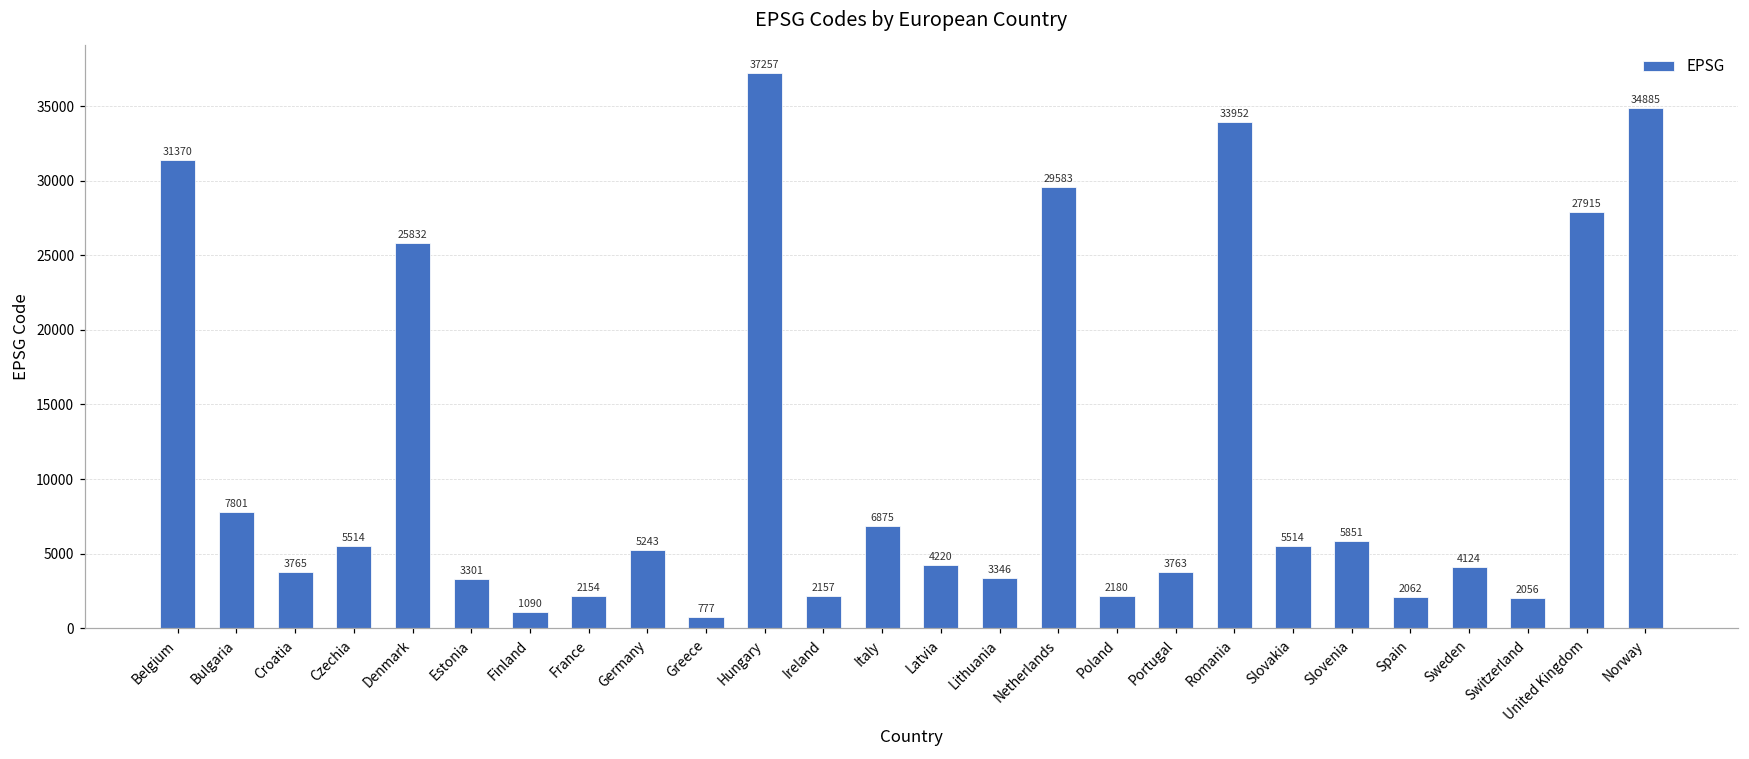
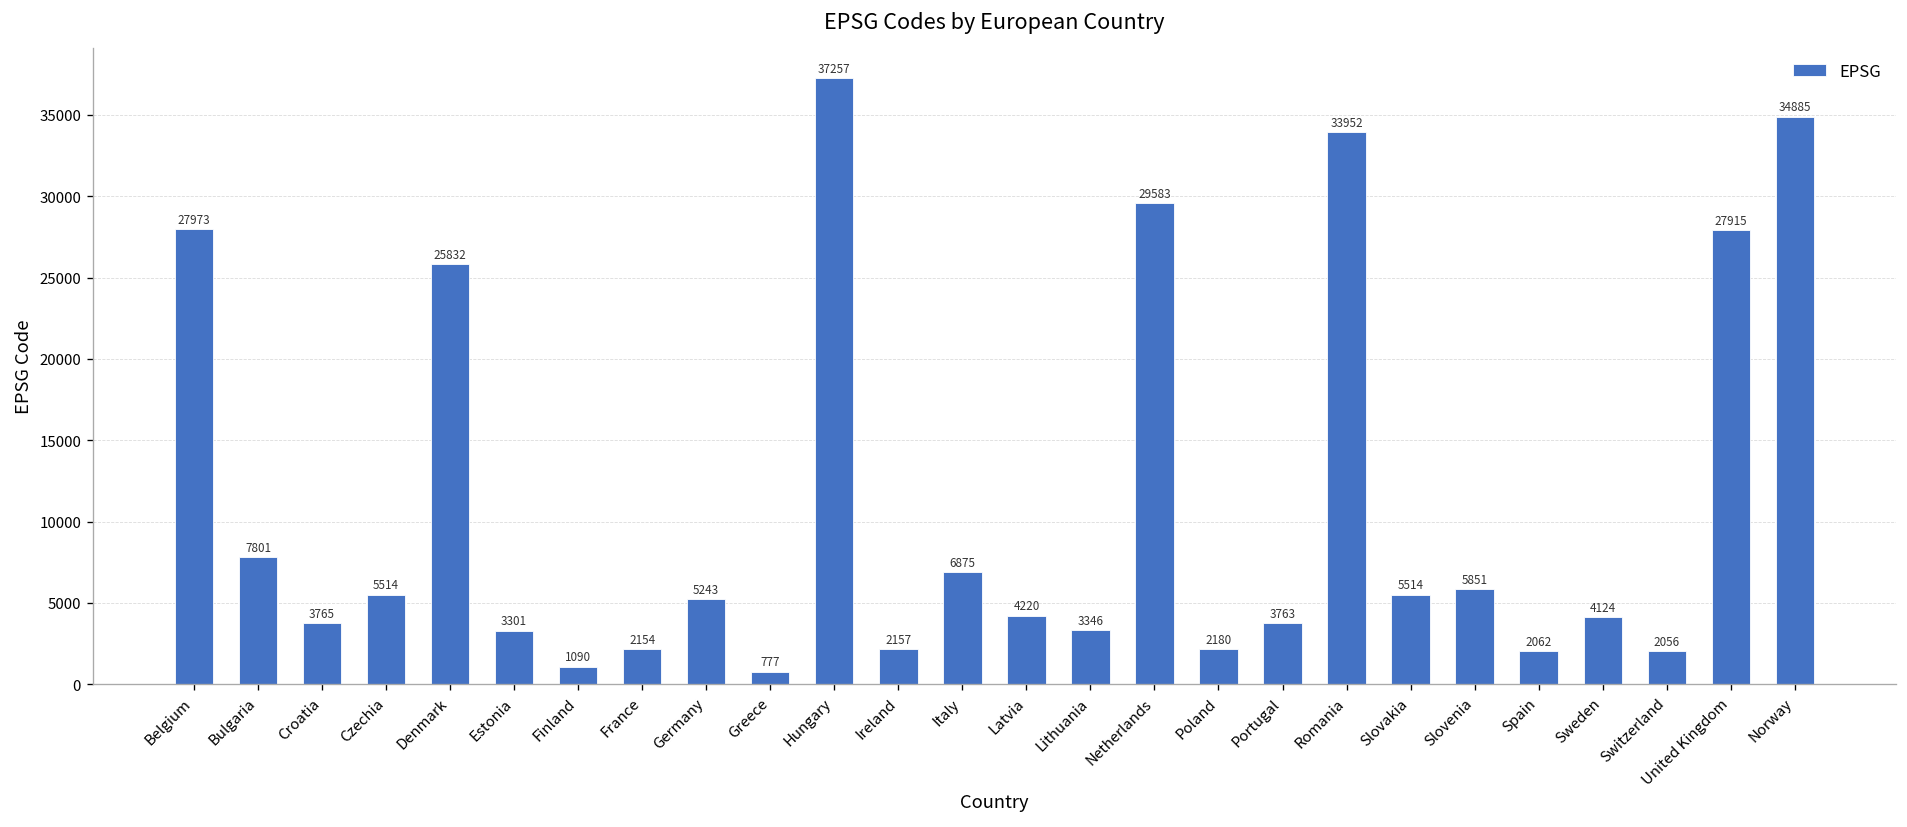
Belgium: 31370 -> 27973
